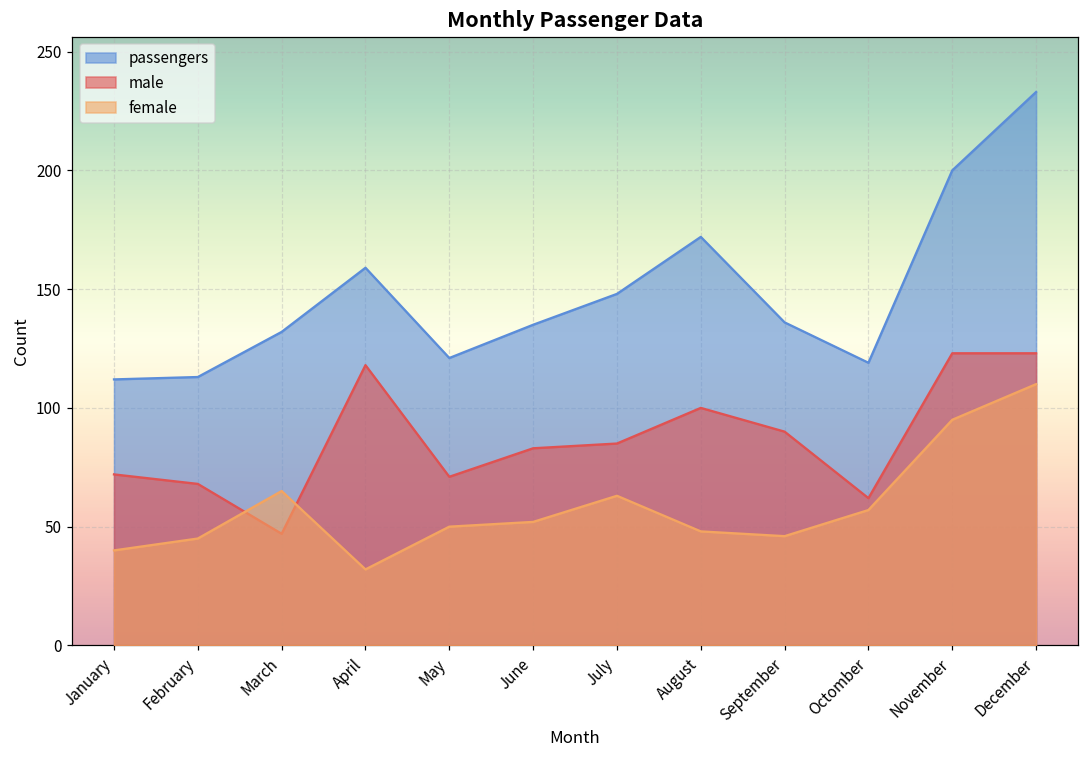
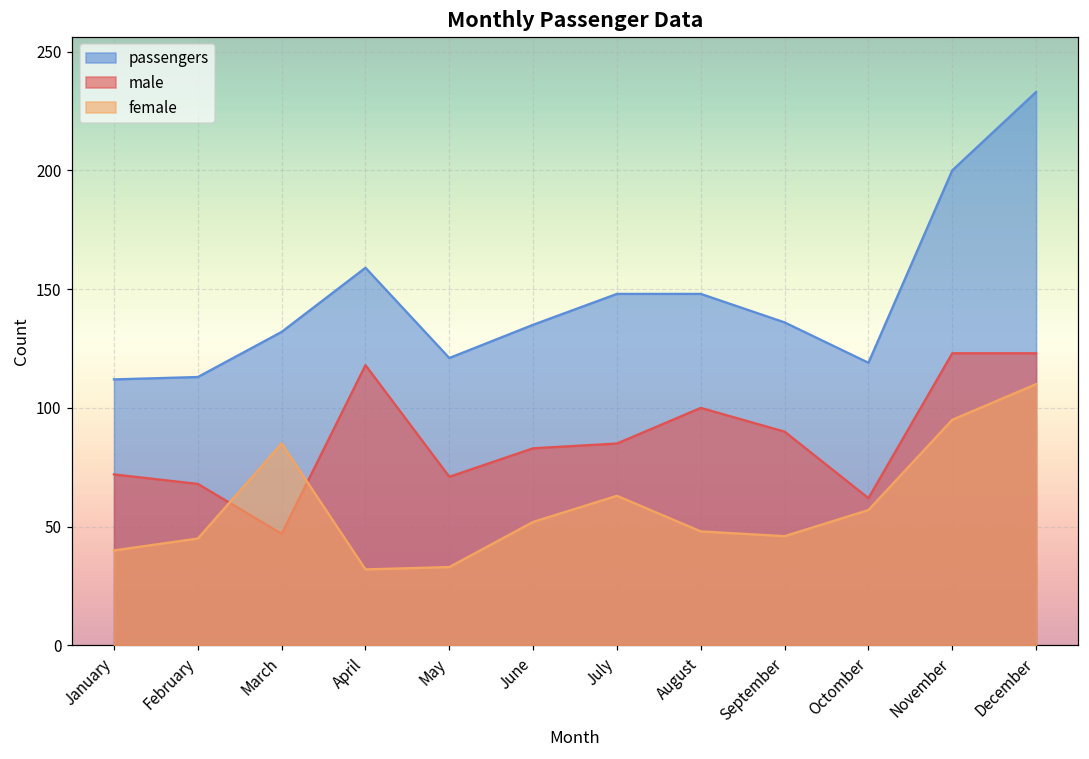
female, March: 65 -> 85
female, May: 50 -> 33
passengers, August: 172 -> 148
